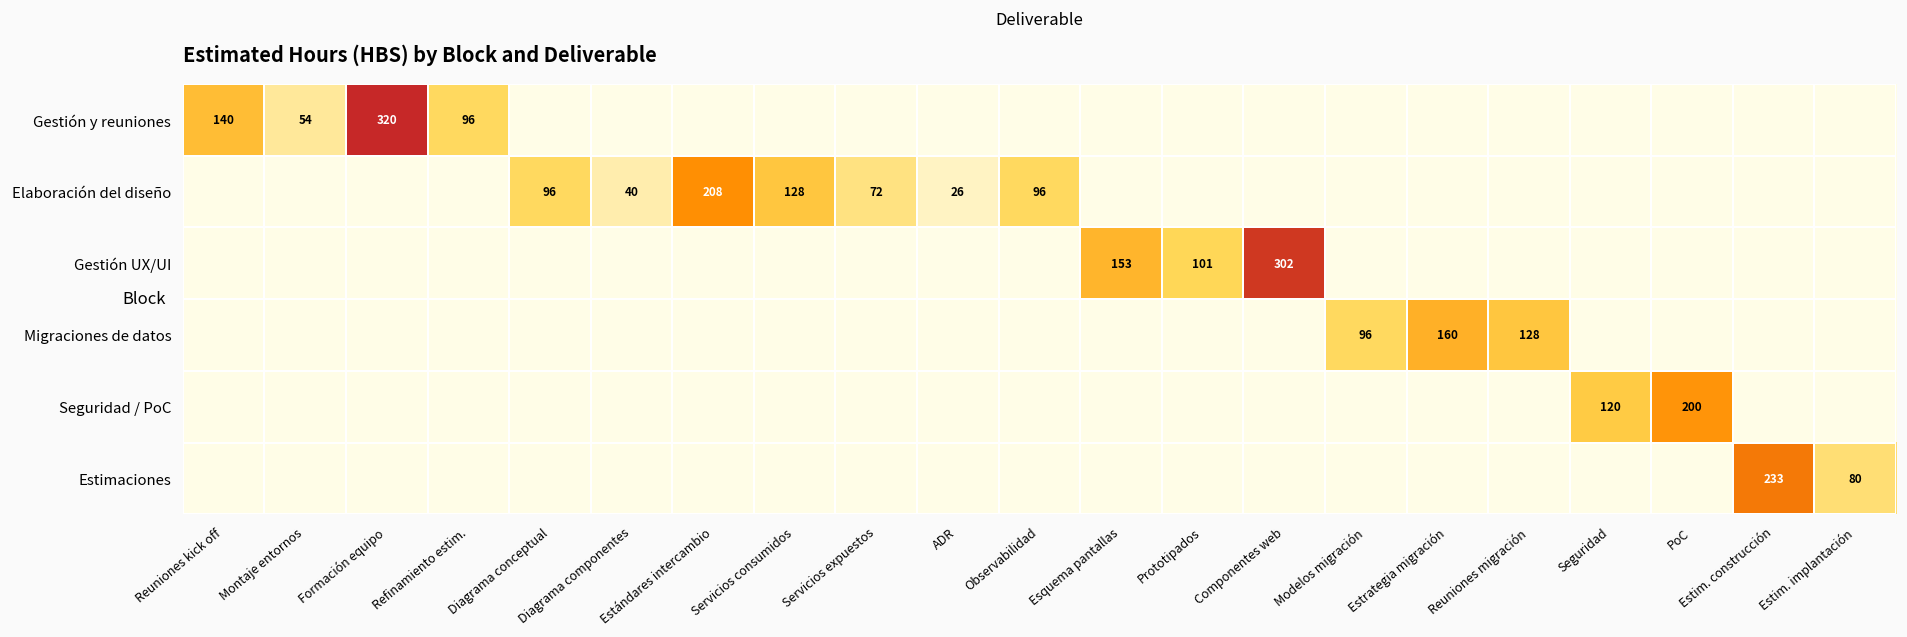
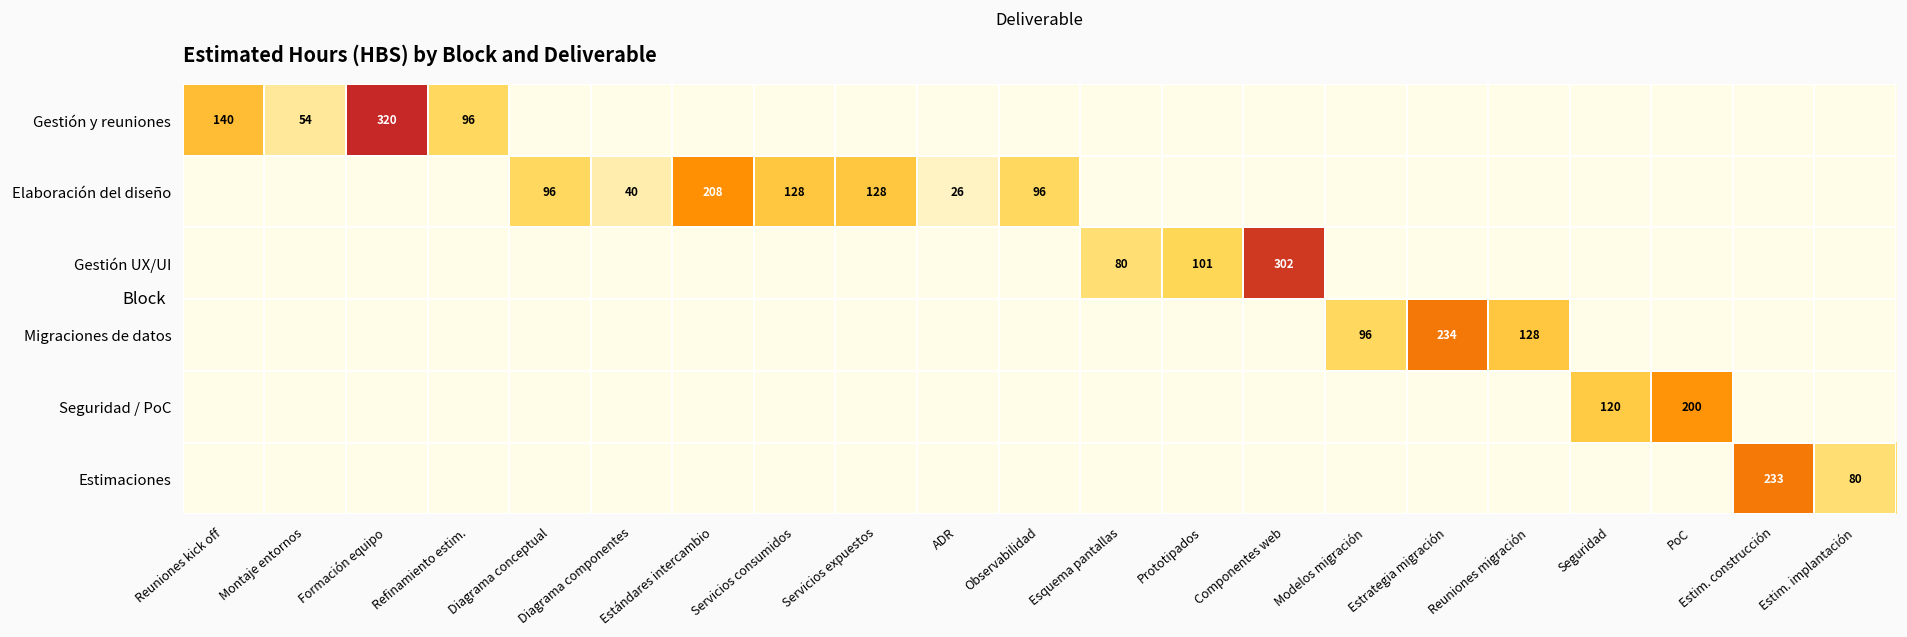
Elaboración del diseño, Servicios expuestos: 72 -> 128
Gestión UX/UI, Esquema pantallas: 153 -> 80
Migraciones de datos, Estrategia migración: 160 -> 234
